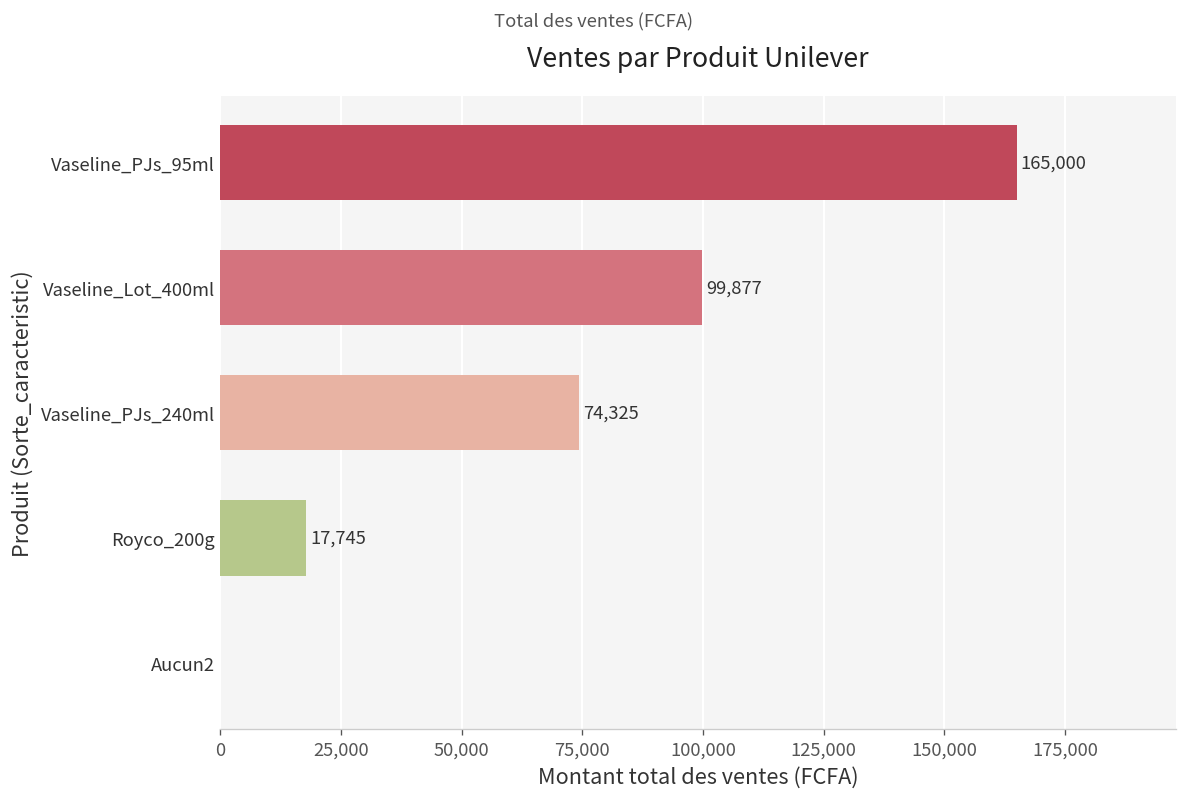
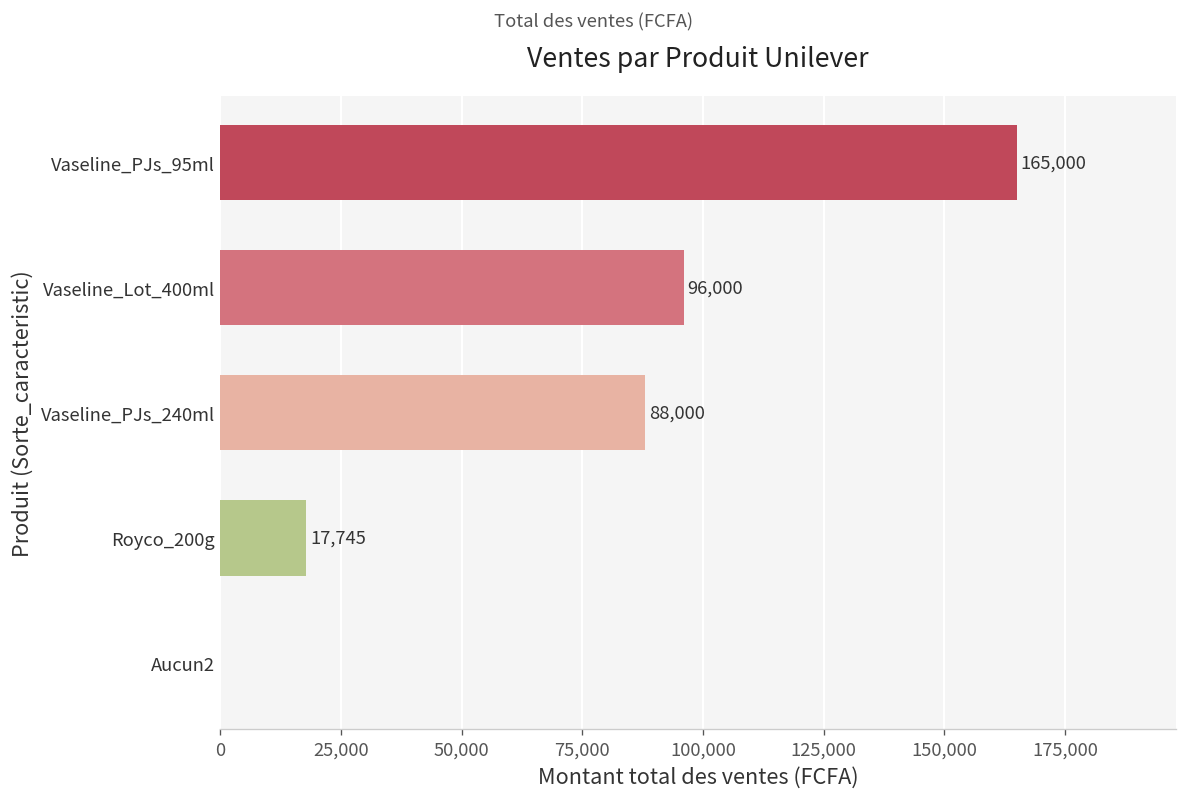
Vaseline_Lot_400ml: 99,877 -> 96,000
Vaseline_PJs_240ml: 74,325 -> 88,000
